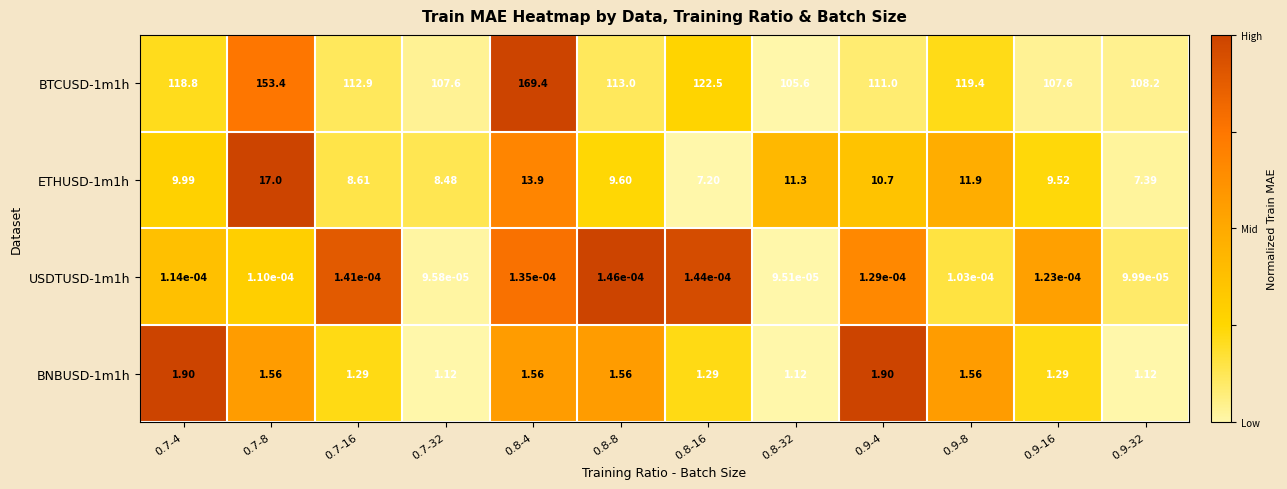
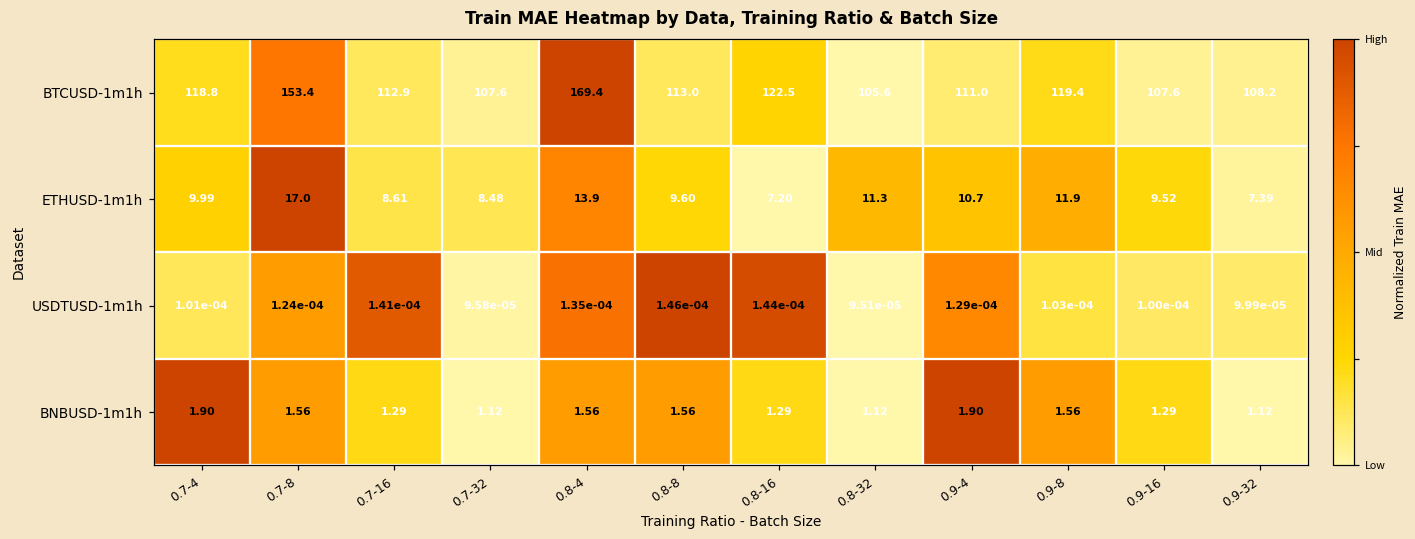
USDTUSD-1m1h, 0.7-4: 1.14e-04 -> 1.01e-04
USDTUSD-1m1h, 0.7-8: 1.10e-04 -> 1.24e-04
USDTUSD-1m1h, 0.9-16: 1.23e-04 -> 1.00e-04
